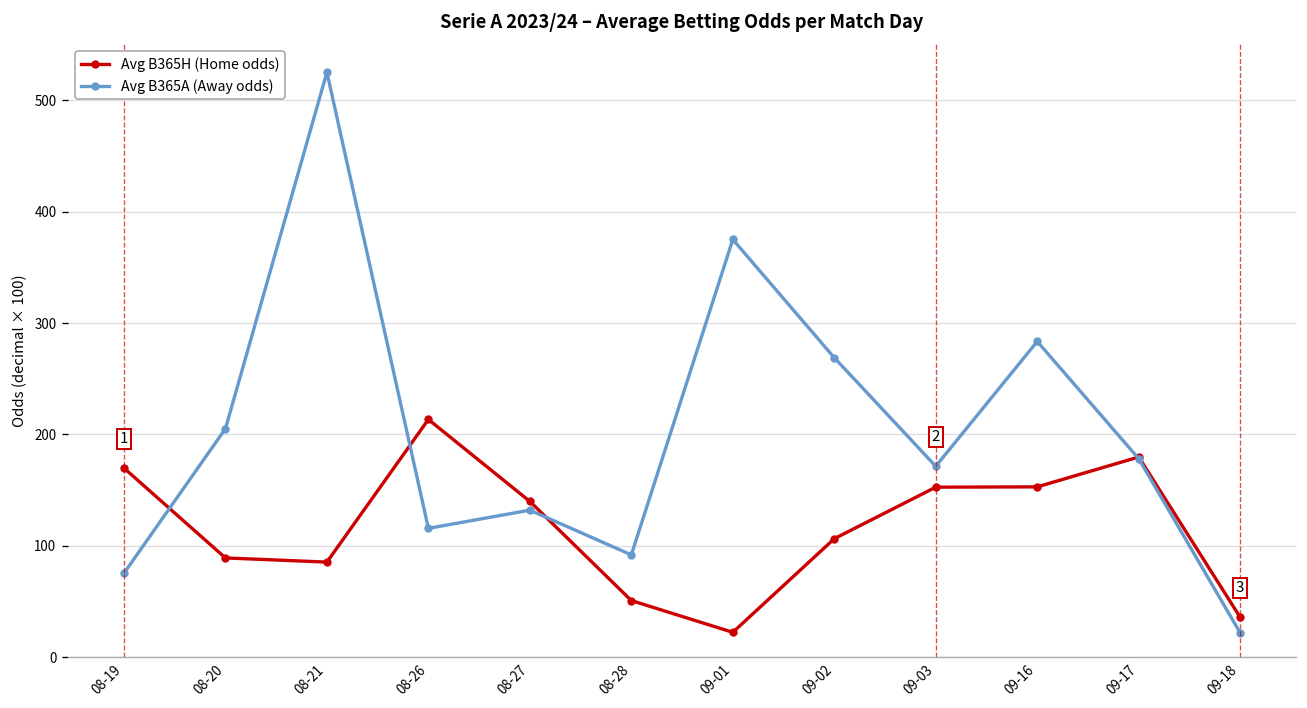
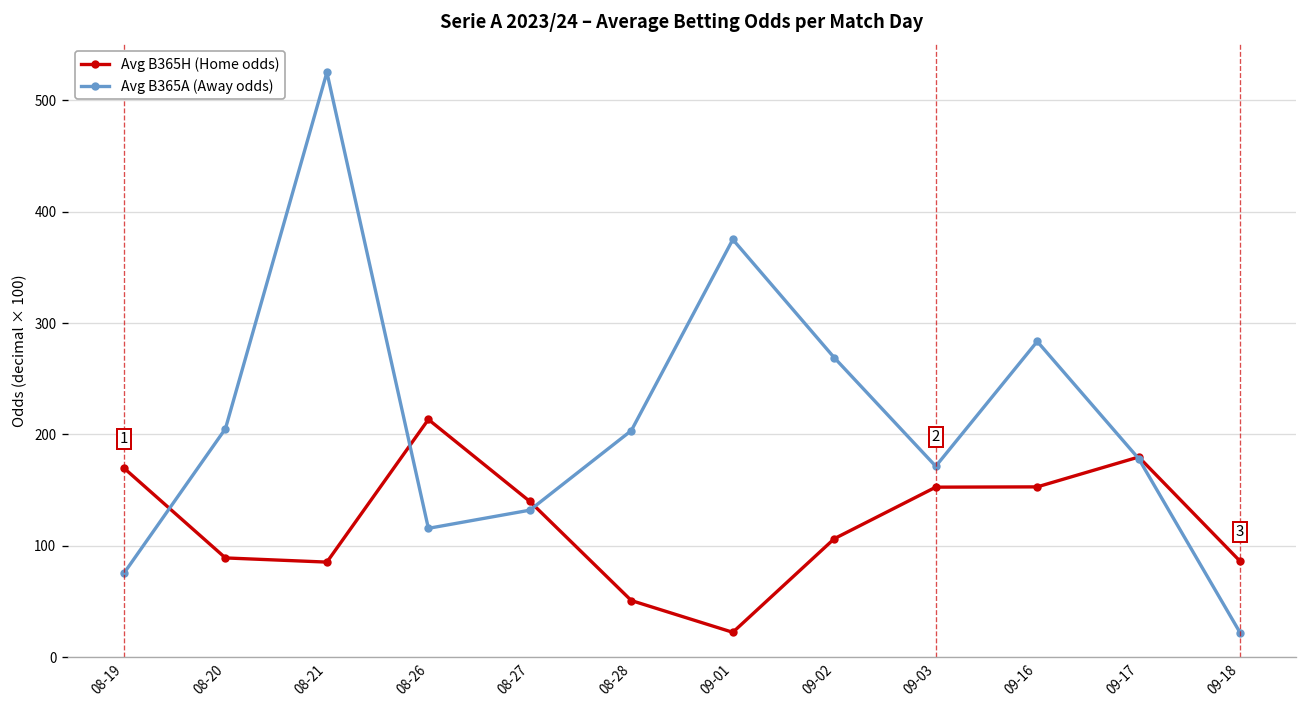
Avg B365A (Away odds), 08-28: 90 -> 200
Avg B365H (Home odds), 09-18: 40 -> 90
